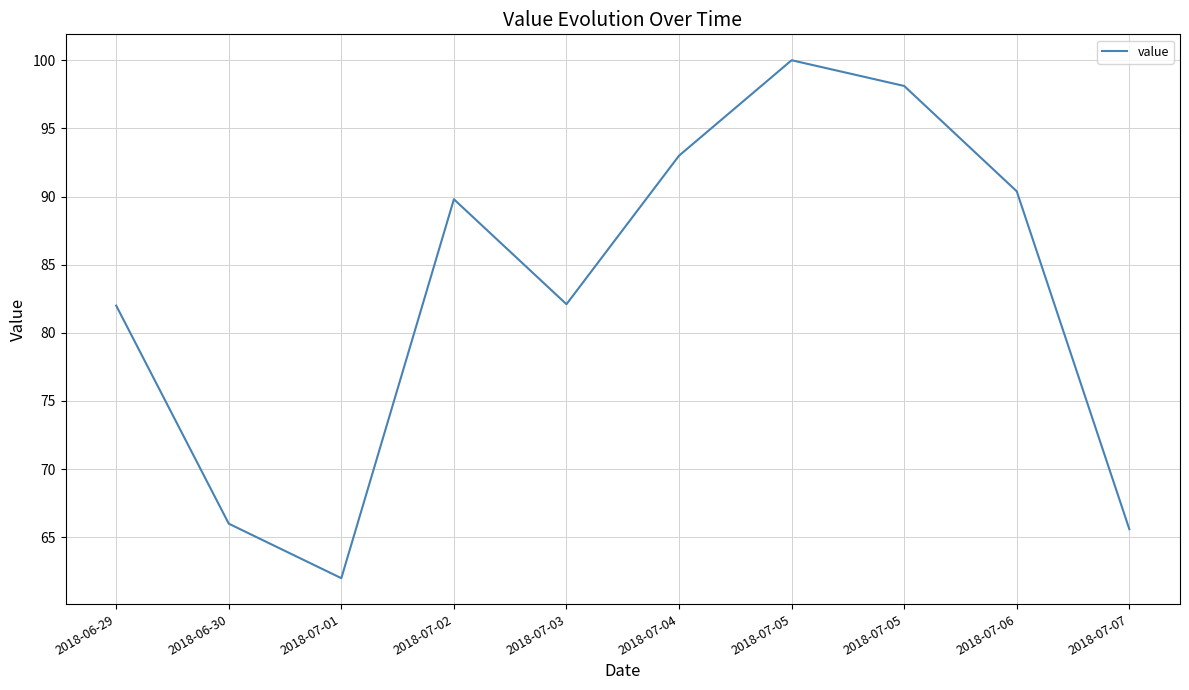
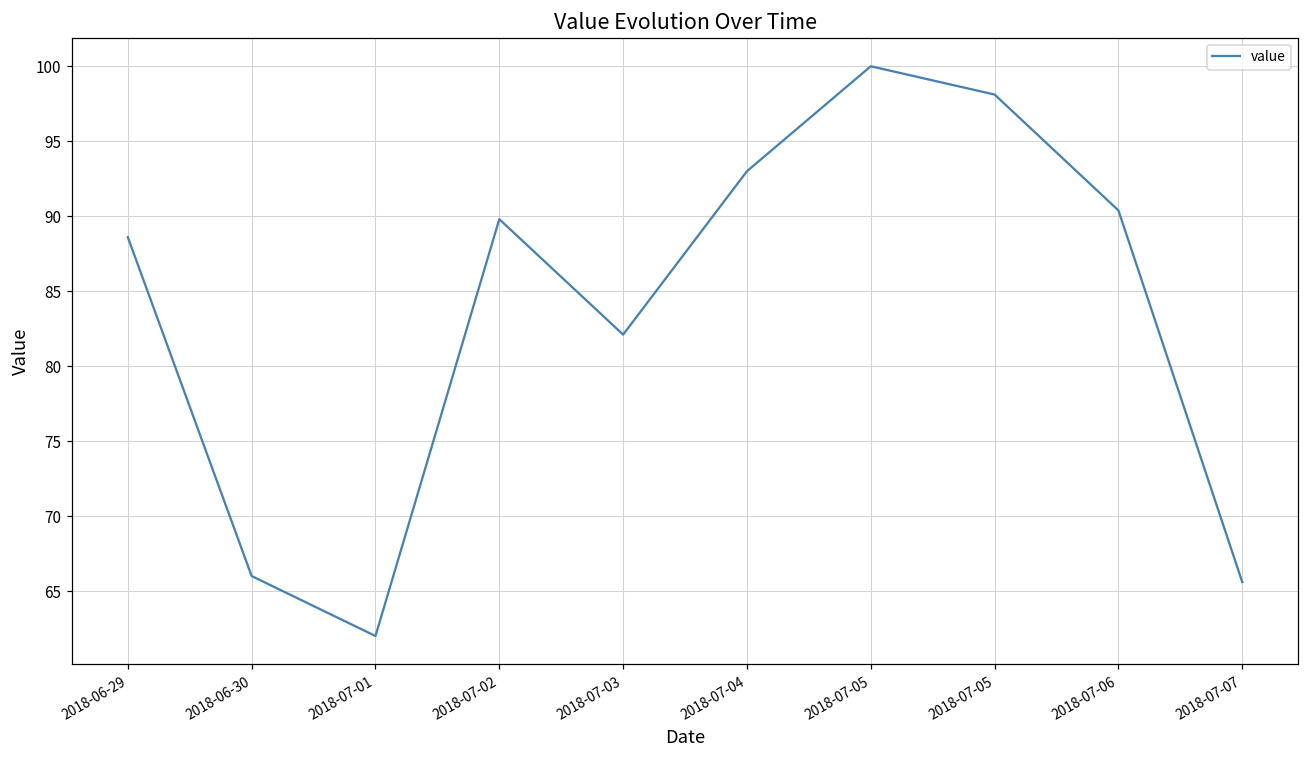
2018-06-29: 82.0 -> 88.6
